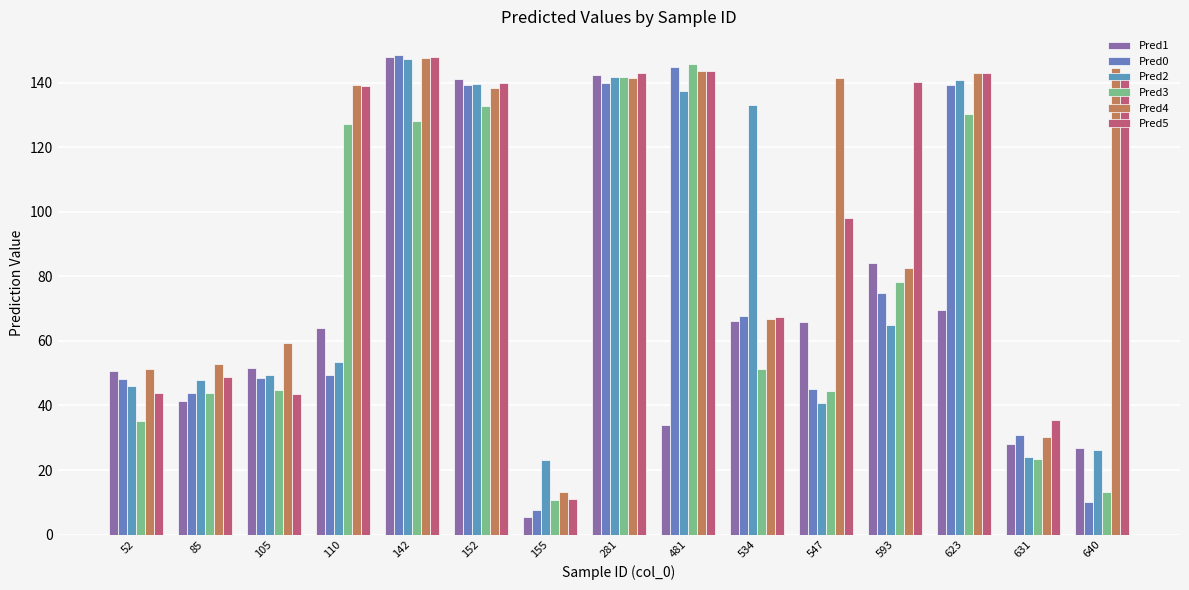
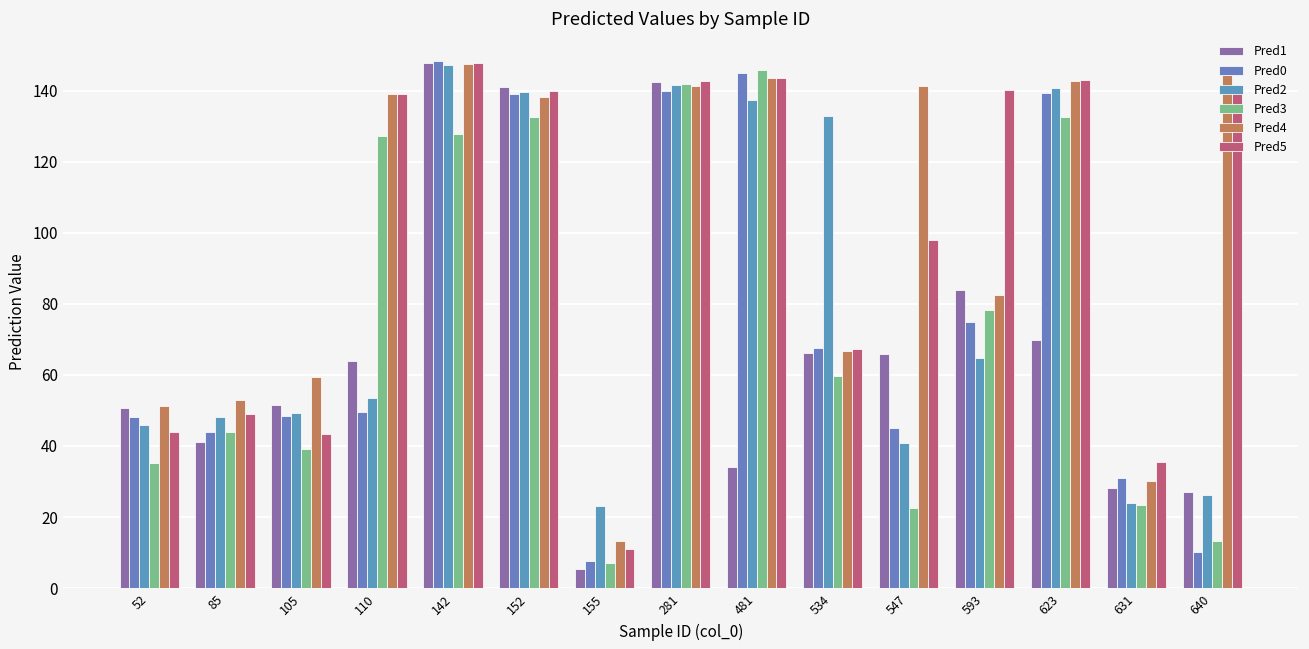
Pred3, 105: 45 -> 39
Pred3, 155: 11 -> 7
Pred3, 534: 51 -> 60
Pred3, 547: 44 -> 22
Pred3, 623: 130 -> 133
